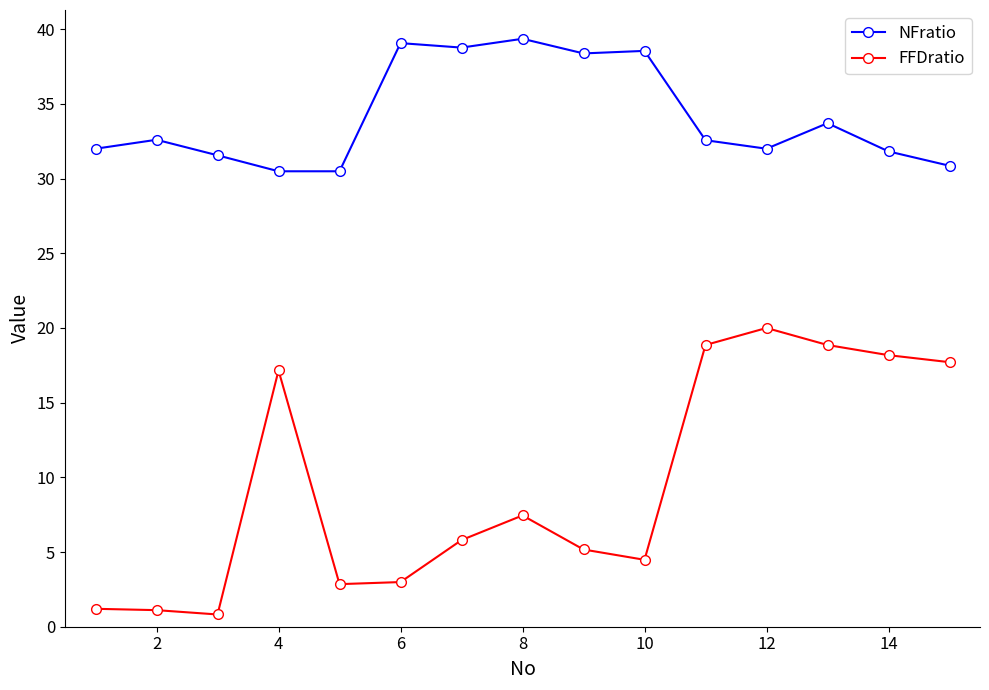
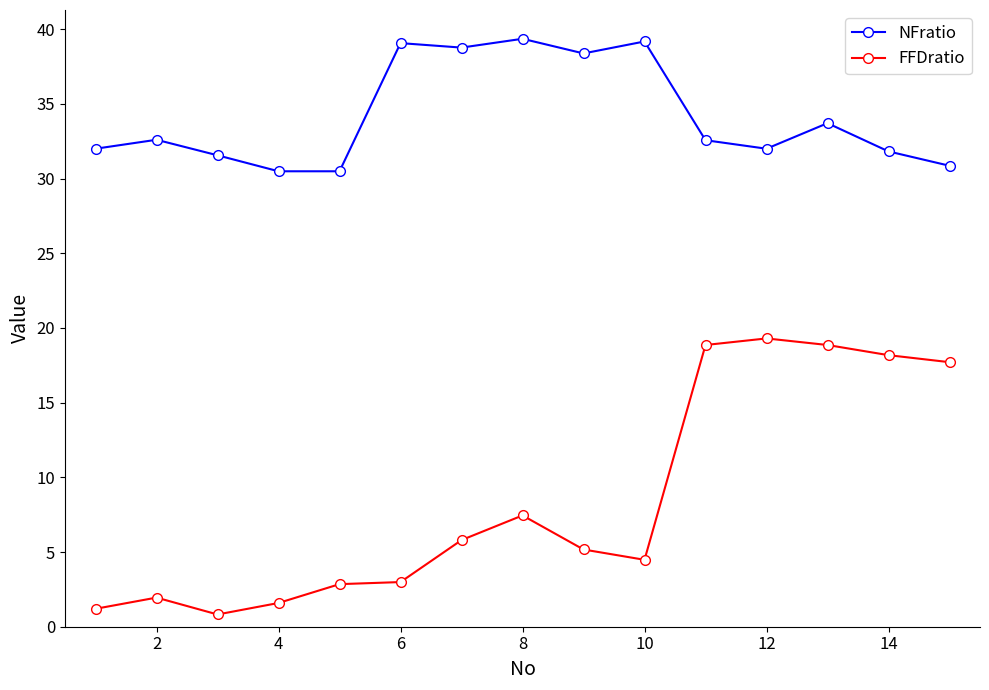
FFDratio, 2: 1.1 -> 2.0
FFDratio, 4: 17.2 -> 1.6
NFratio, 10: 38.6 -> 39.2
FFDratio, 12: 20.0 -> 19.3
